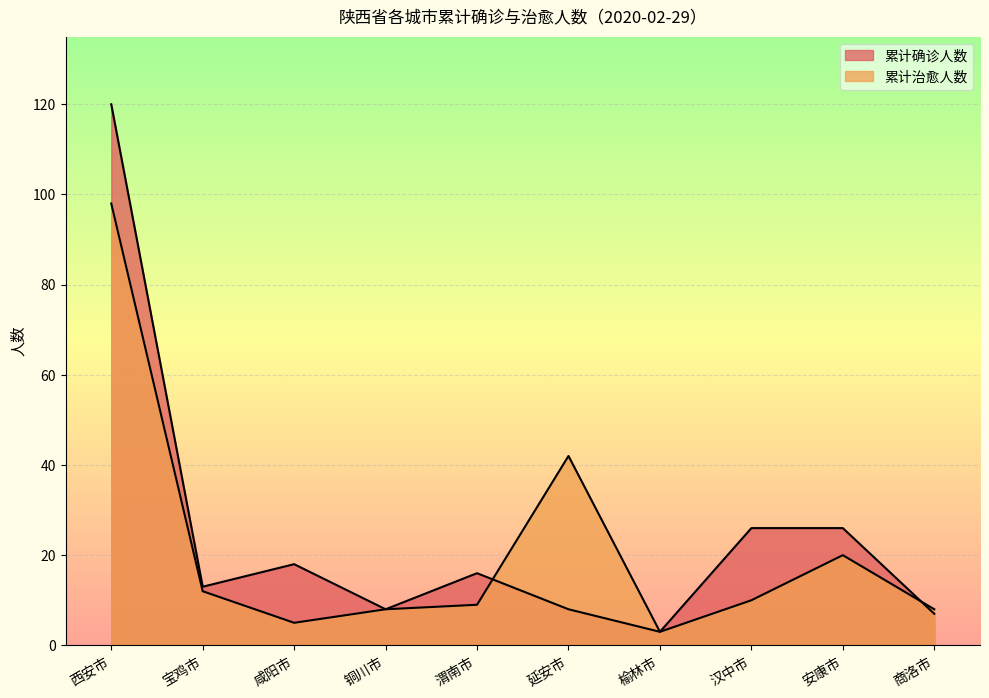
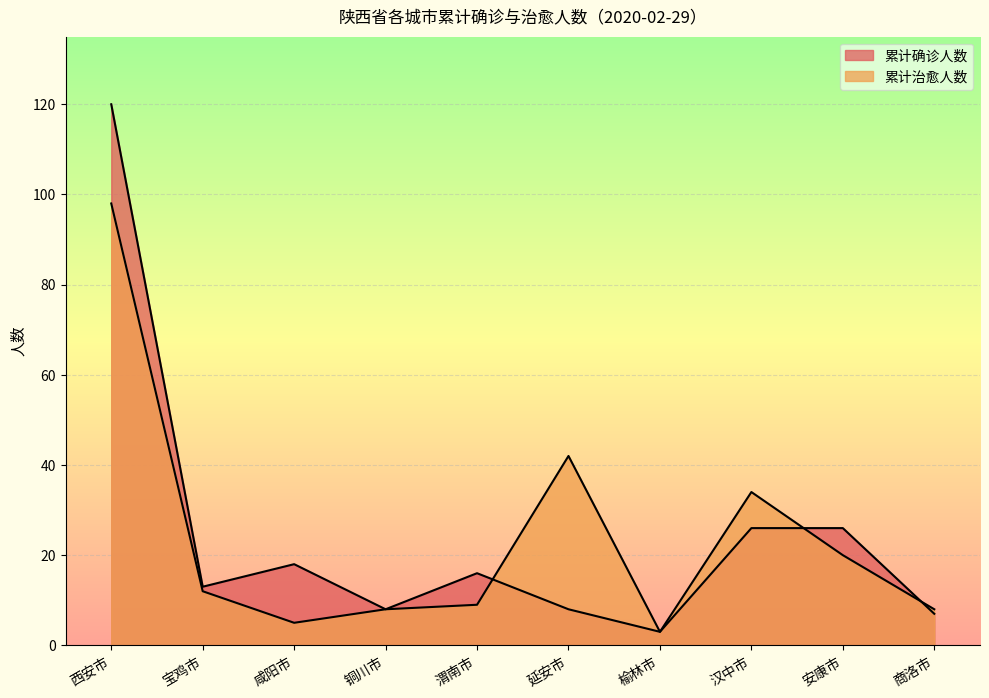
累计治愈人数, 汉中市: 10 -> 34
